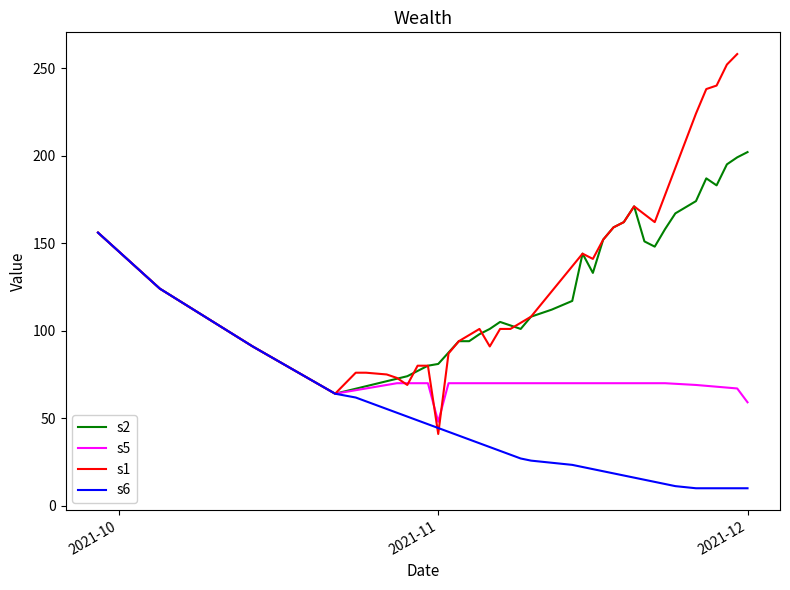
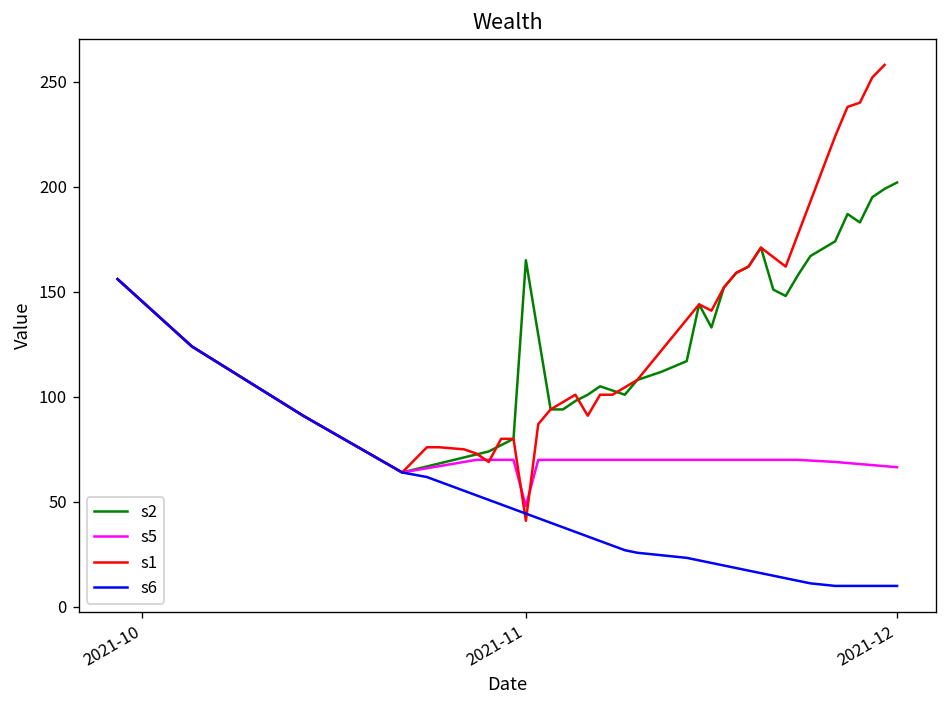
s2, 2021-11: 81 -> 165
s5, 2021-12: 59 -> 67
